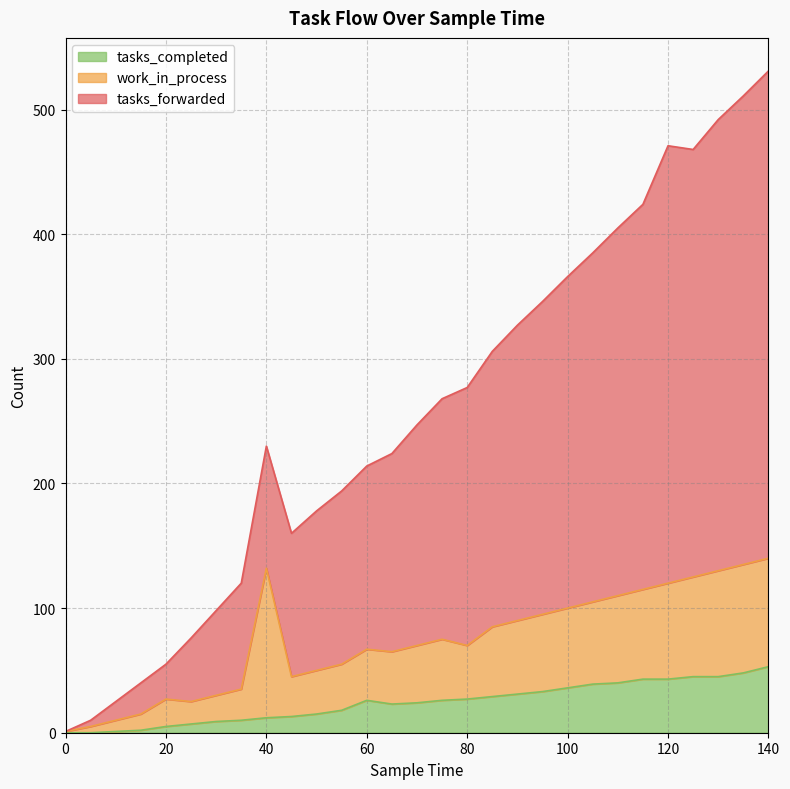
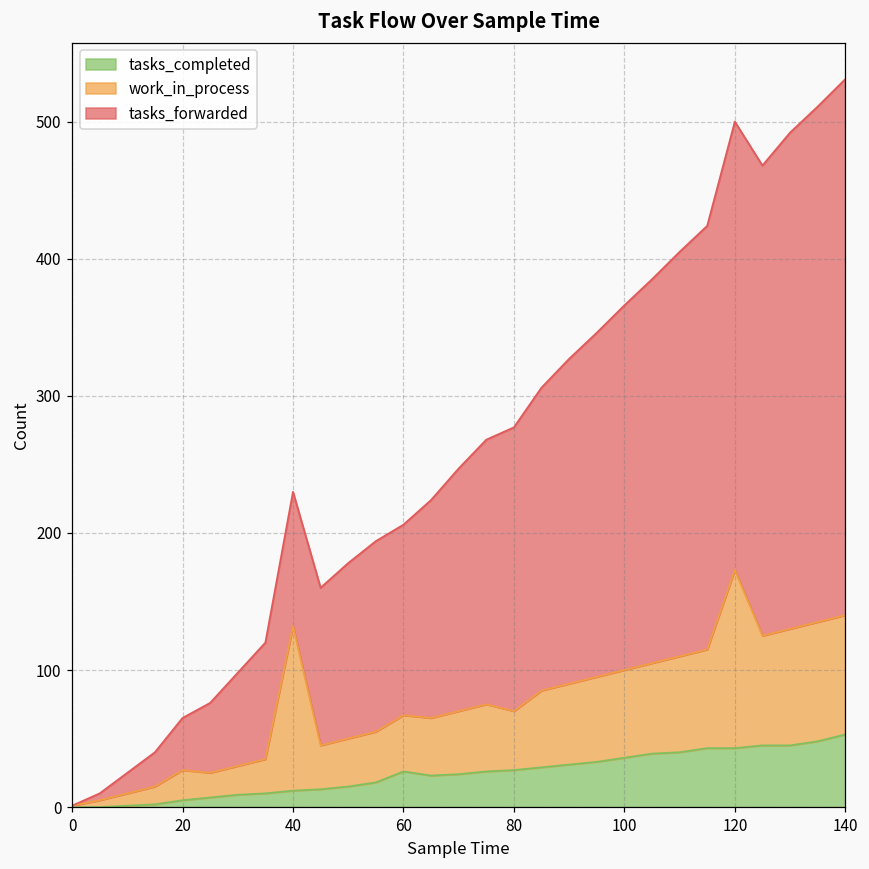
tasks_forwarded, 20: 28 -> 38
tasks_forwarded, 60: 147 -> 139
work_in_process, 120: 77 -> 130
tasks_forwarded, 120: 351 -> 327
